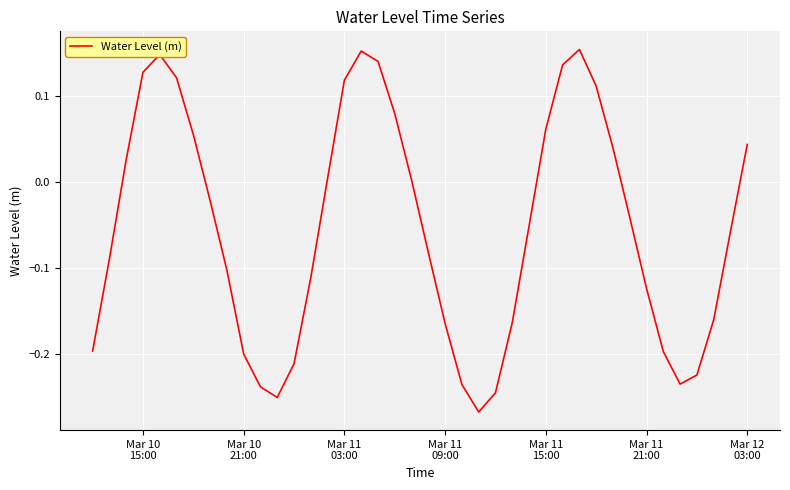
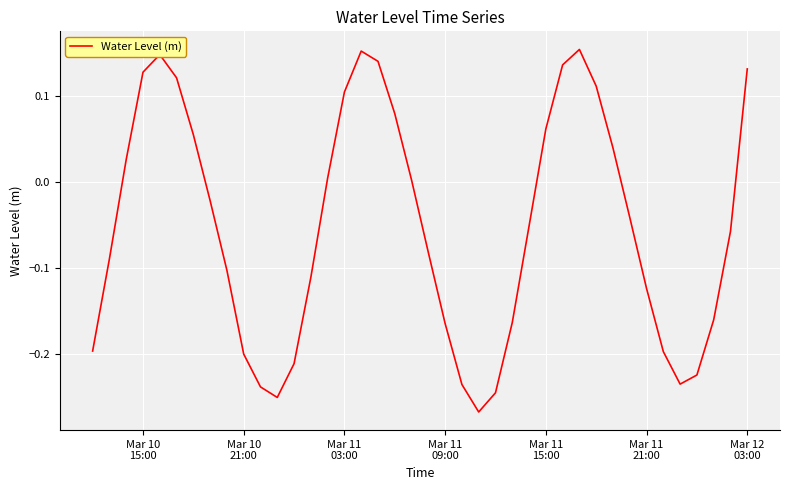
Mar 11 03:00: 0.12 -> 0.10
Mar 12 03:00: 0.04 -> 0.13
